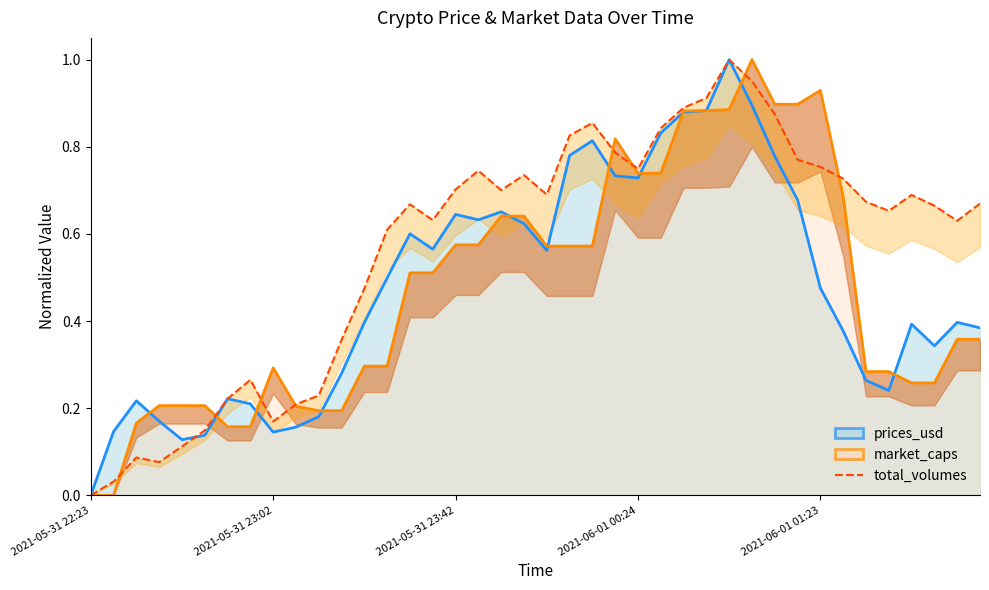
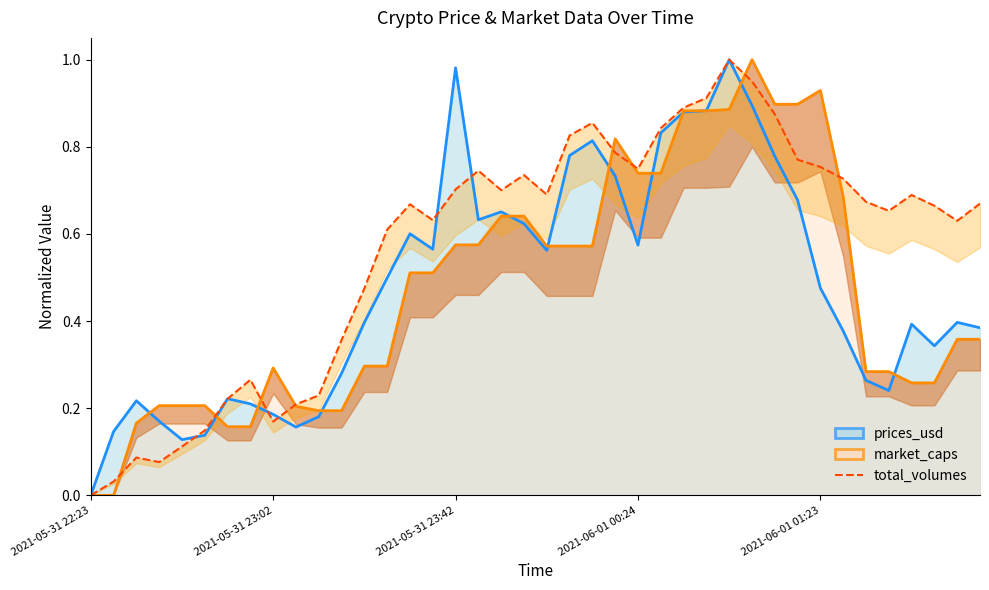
prices_usd, 2021-05-31 23:02: 0.15 -> 0.19
prices_usd, 2021-05-31 23:42: 0.64 -> 0.98
prices_usd, 2021-06-01 00:24: 0.73 -> 0.57
